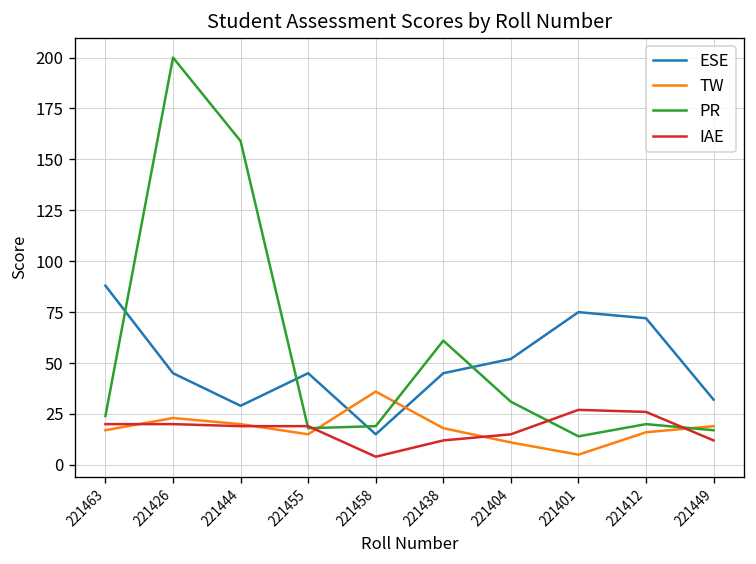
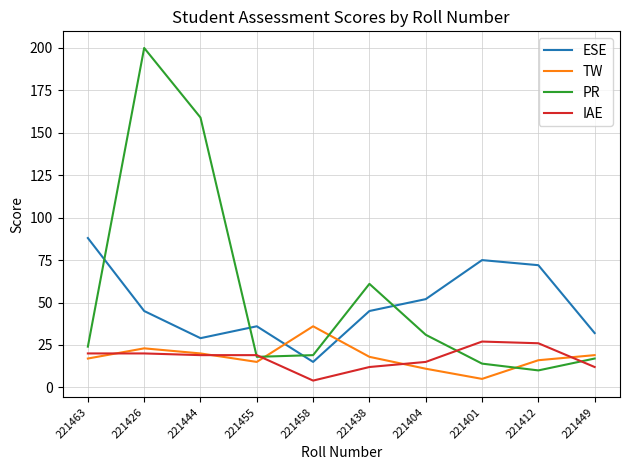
ESE, 221455: 45 -> 36
PR, 221412: 20 -> 10
